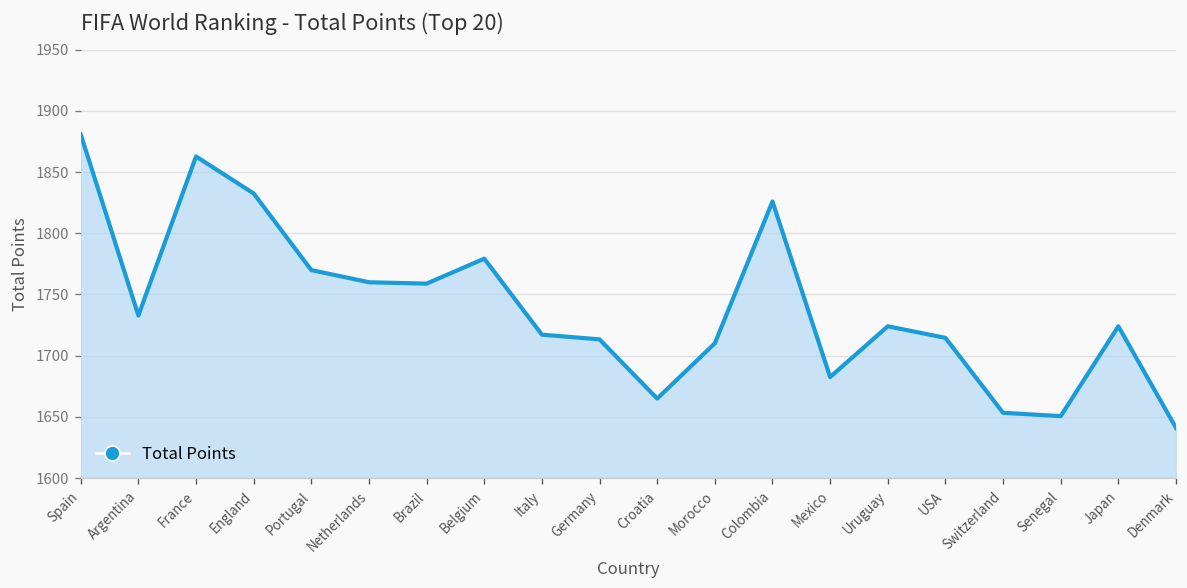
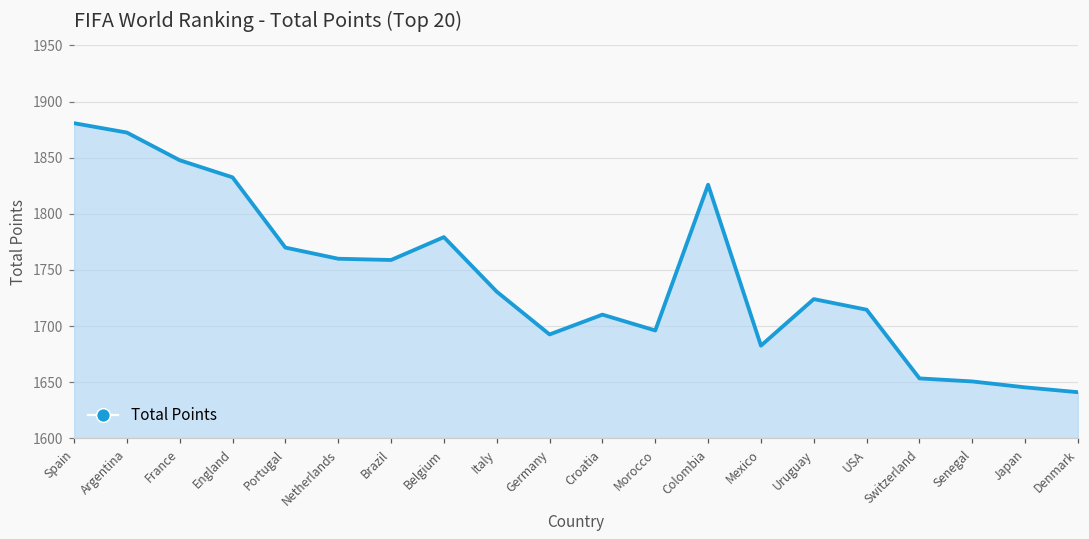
Argentina: 1733 -> 1872
France: 1863 -> 1848
Italy: 1717 -> 1731
Germany: 1713 -> 1693
Croatia: 1665 -> 1710
Morocco: 1710 -> 1696
Japan: 1724 -> 1645
